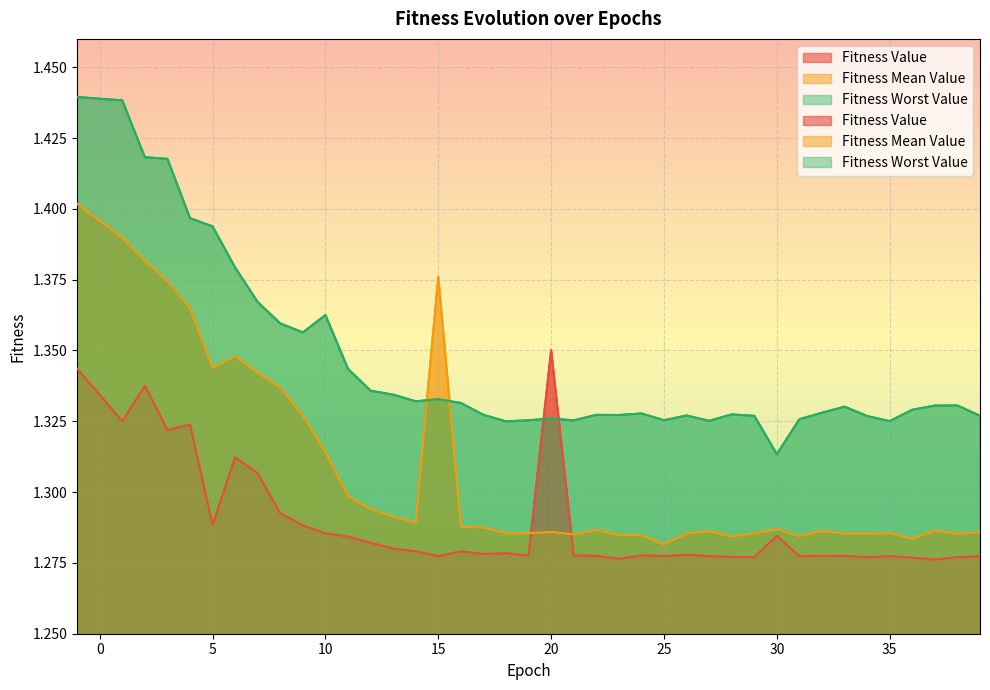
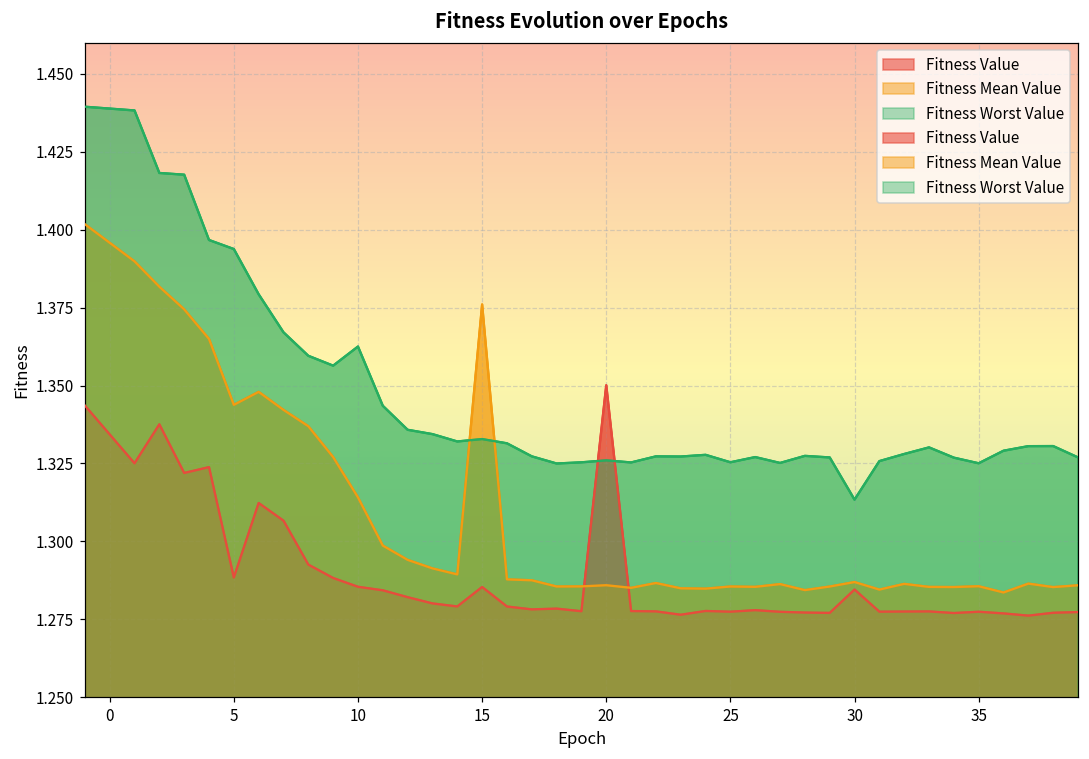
Fitness Value, 15: 1.277 -> 1.285
Fitness Mean Value, 25: 1.282 -> 1.285
